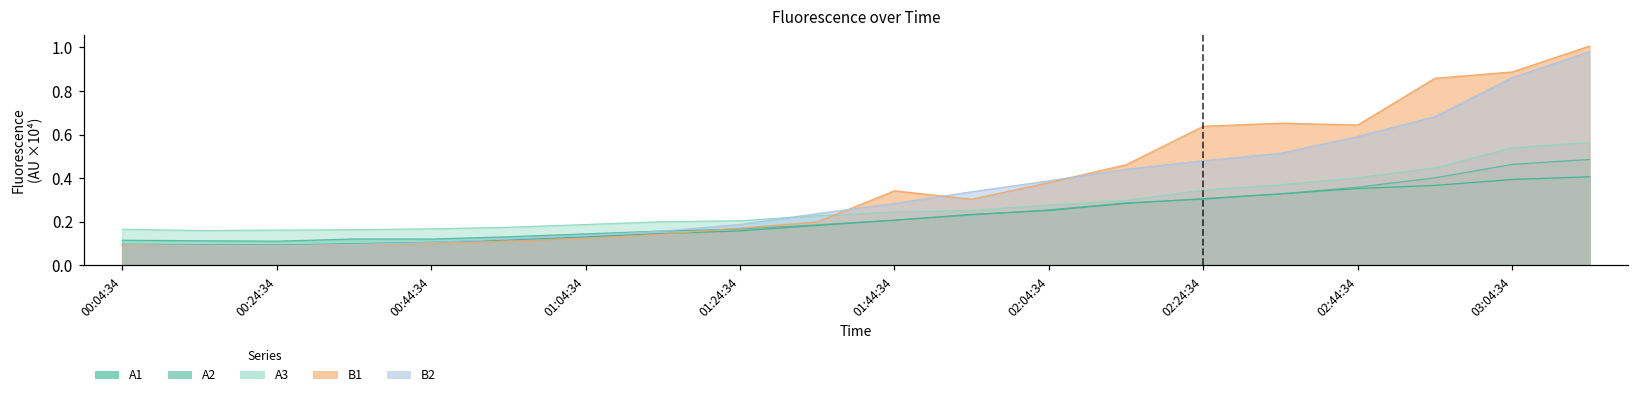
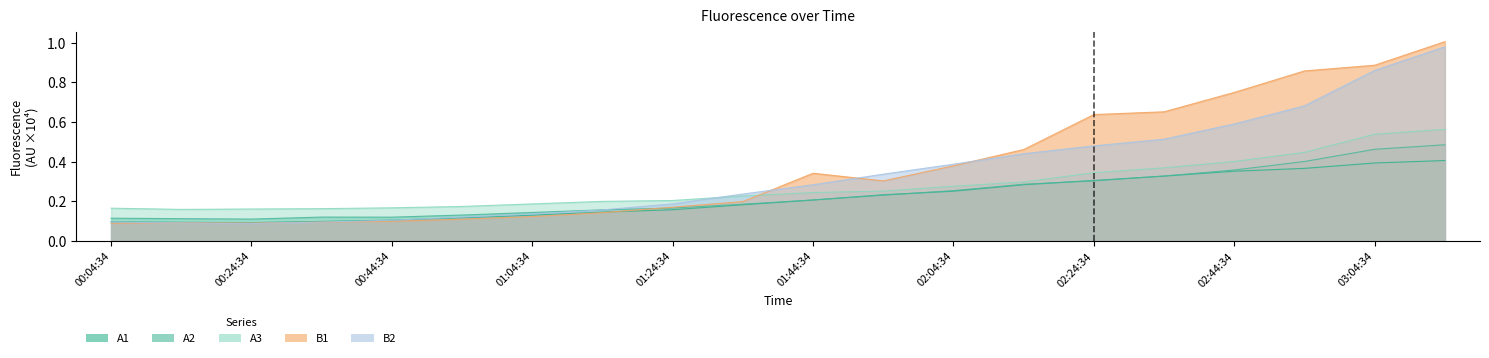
B1, 02:44:34: 0.64 -> 0.75
